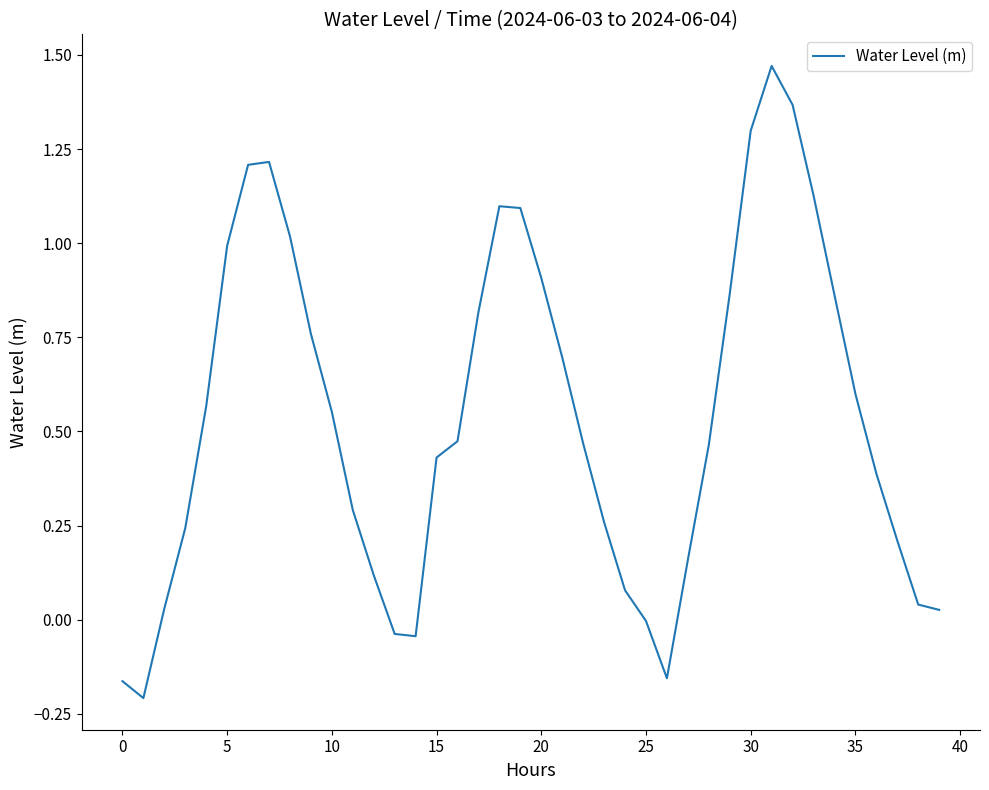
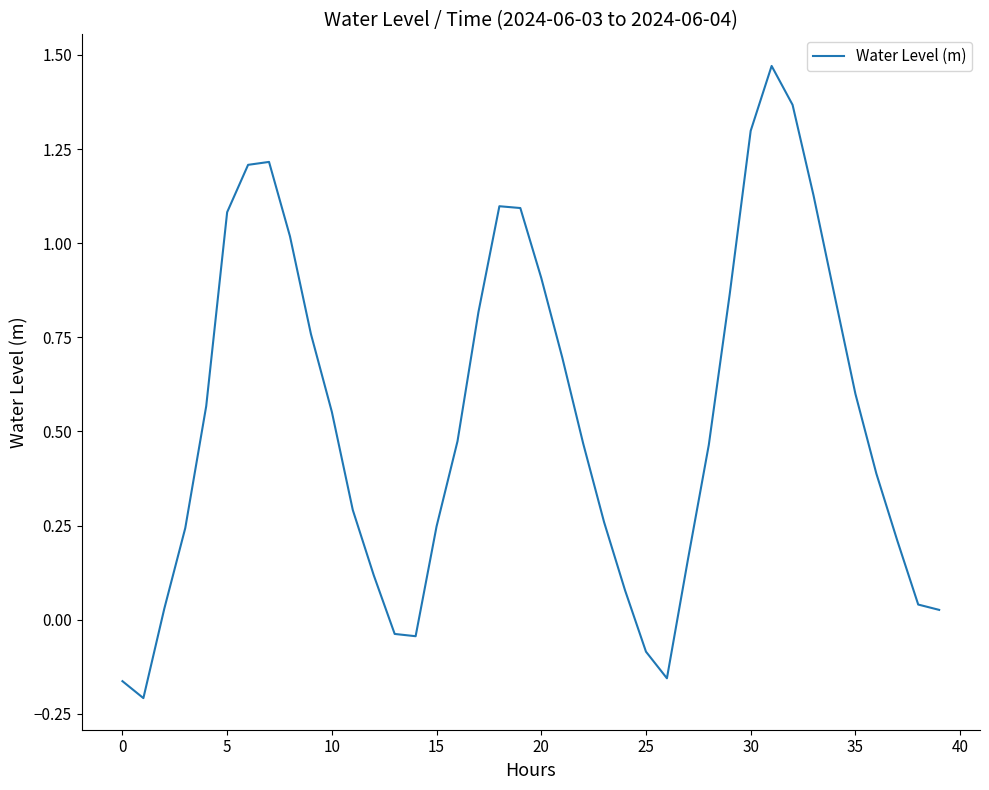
5: 0.99 -> 1.08
15: 0.43 -> 0.25
25: 0.00 -> -0.08
